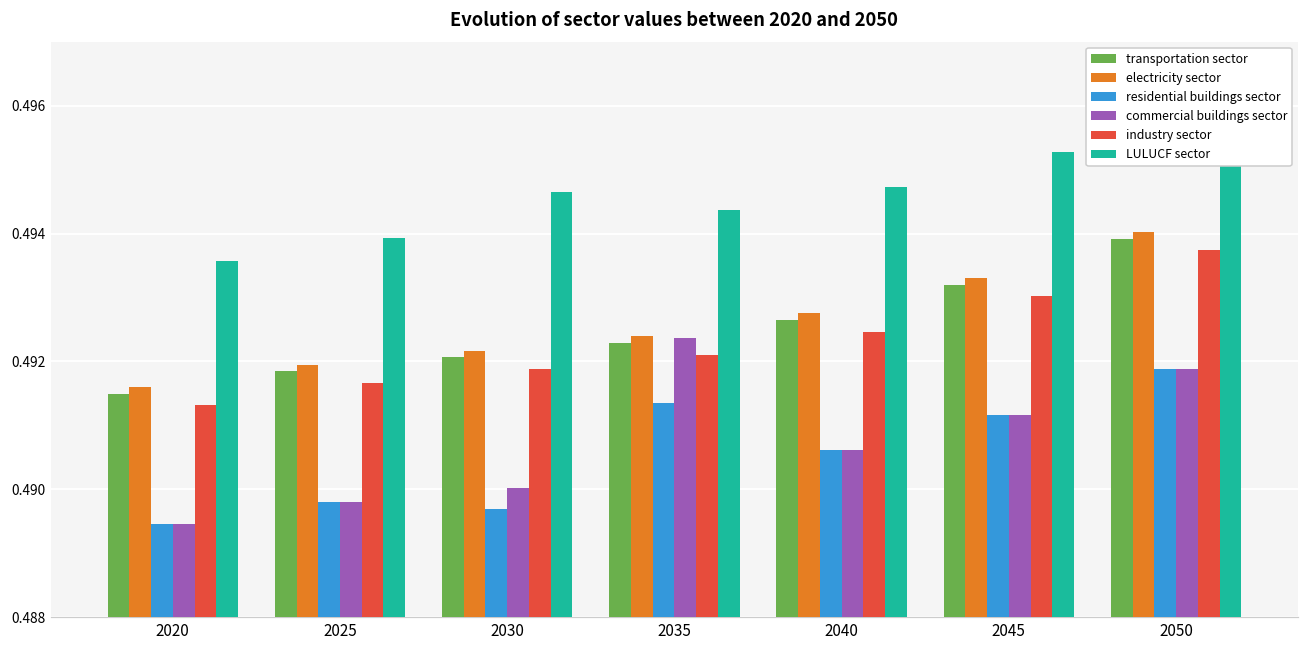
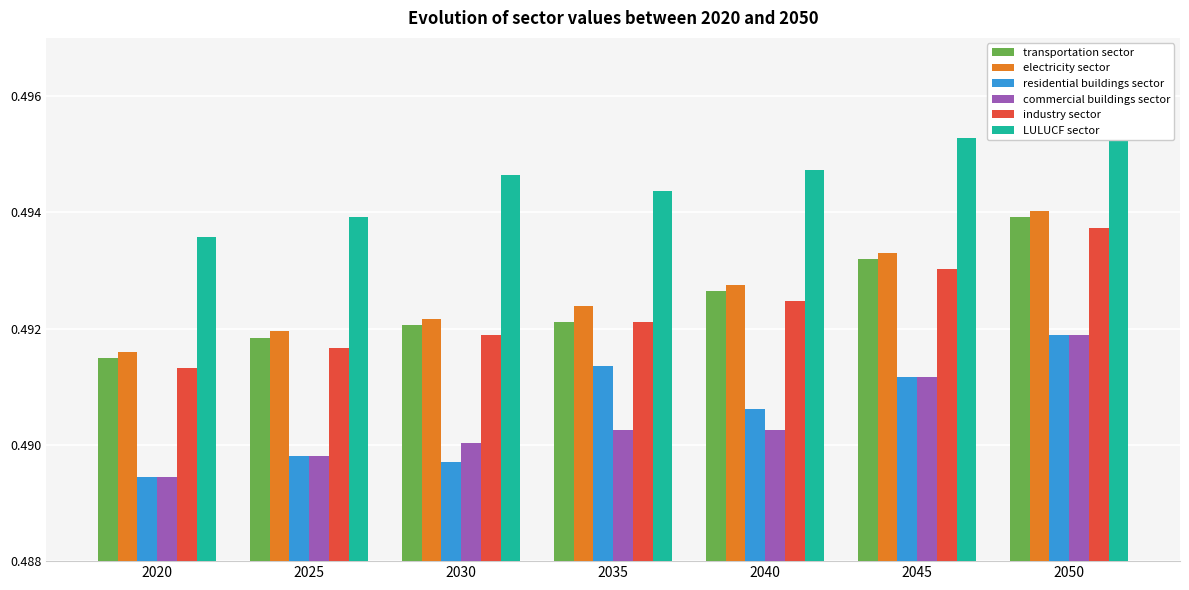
transportation sector, 2035: 0.4923 -> 0.4921
commercial buildings sector, 2035: 0.4924 -> 0.4902
commercial buildings sector, 2040: 0.4906 -> 0.4902
